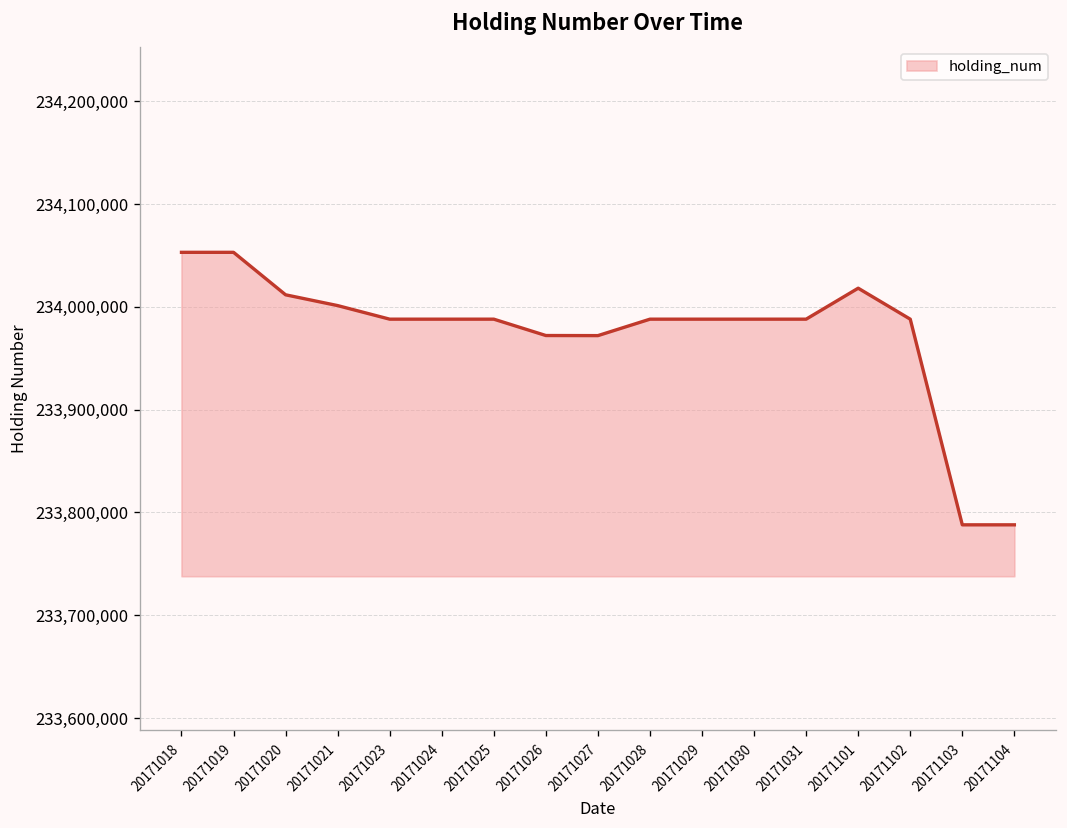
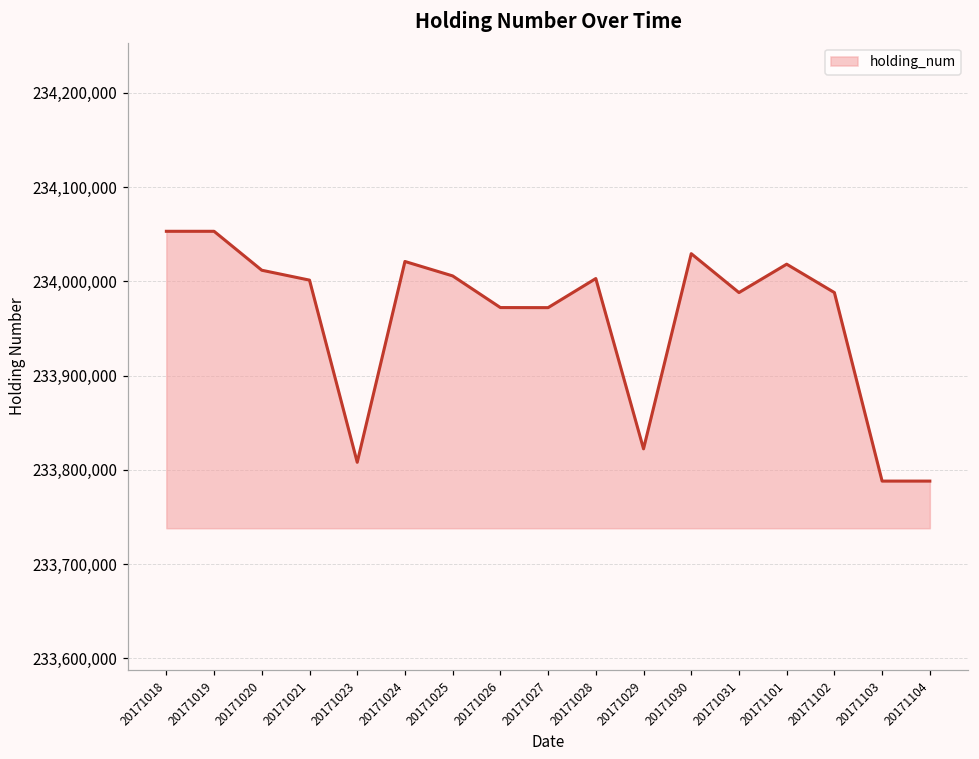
20171023: 233,990,000 -> 233,810,000
20171024: 233,990,000 -> 234,020,000
20171025: 233,990,000 -> 234,010,000
20171028: 233,990,000 -> 234,000,000
20171029: 233,990,000 -> 233,820,000
20171030: 233,990,000 -> 234,030,000
